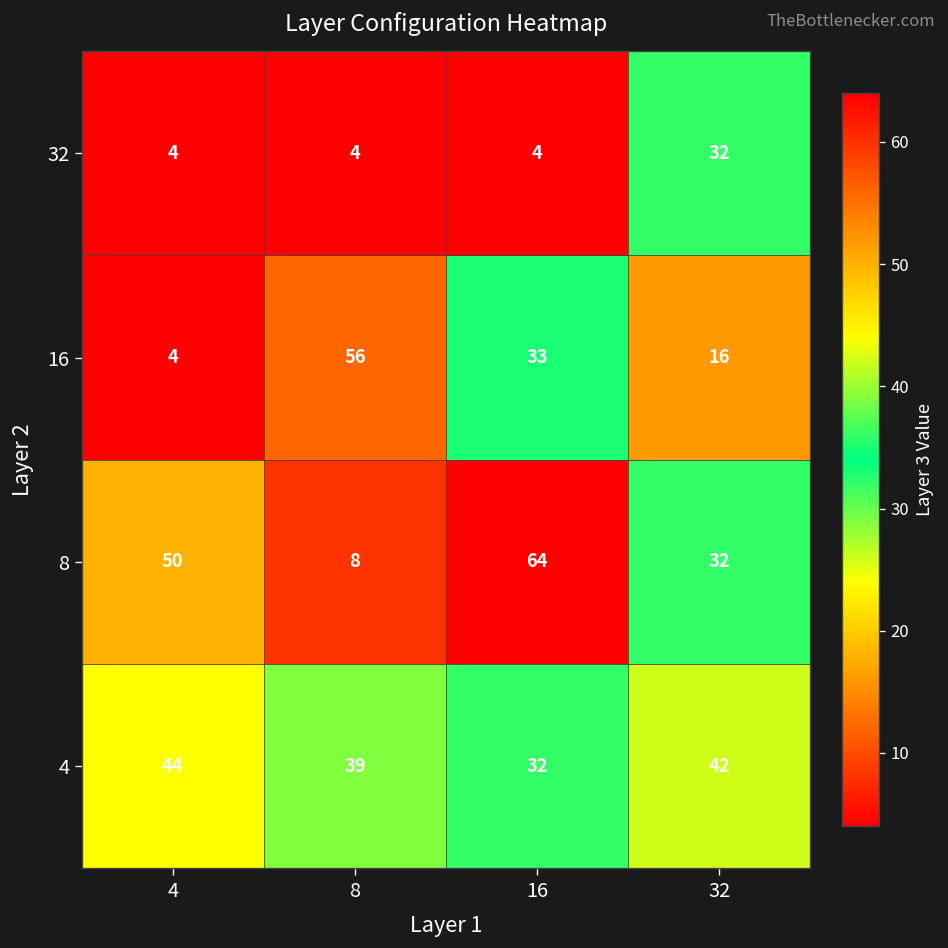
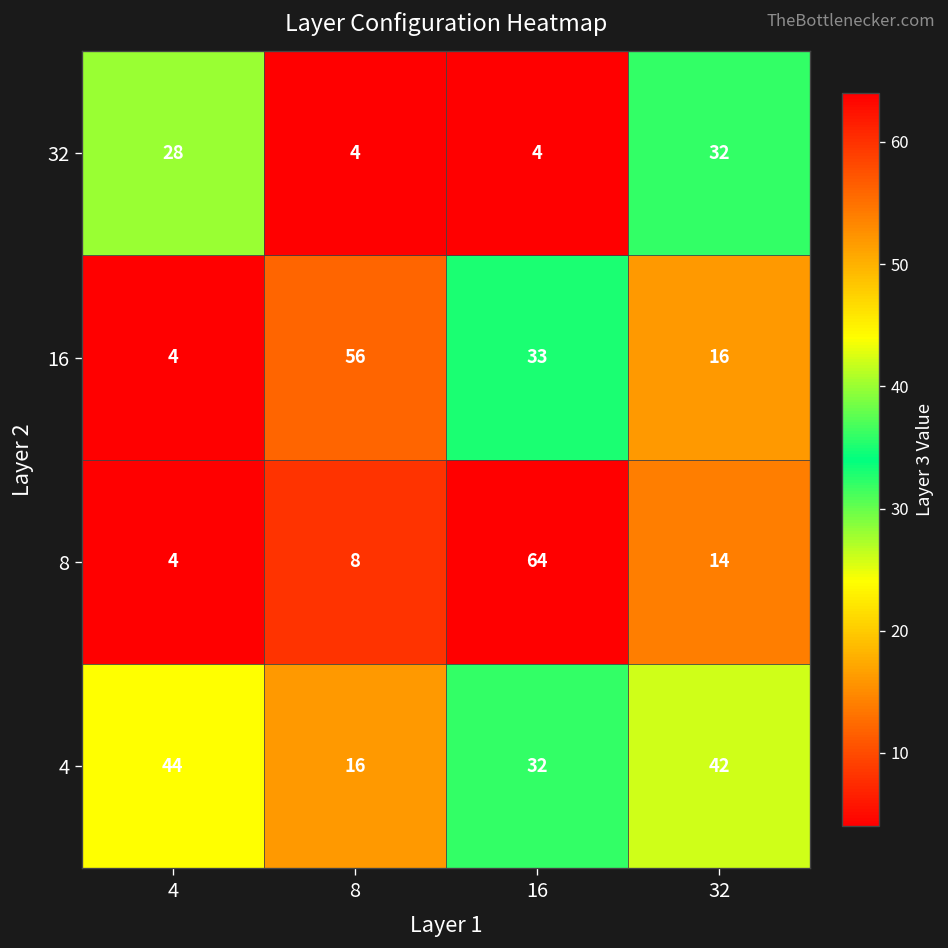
32, 4: 4 -> 28
8, 4: 50 -> 4
8, 32: 32 -> 14
4, 8: 39 -> 16
